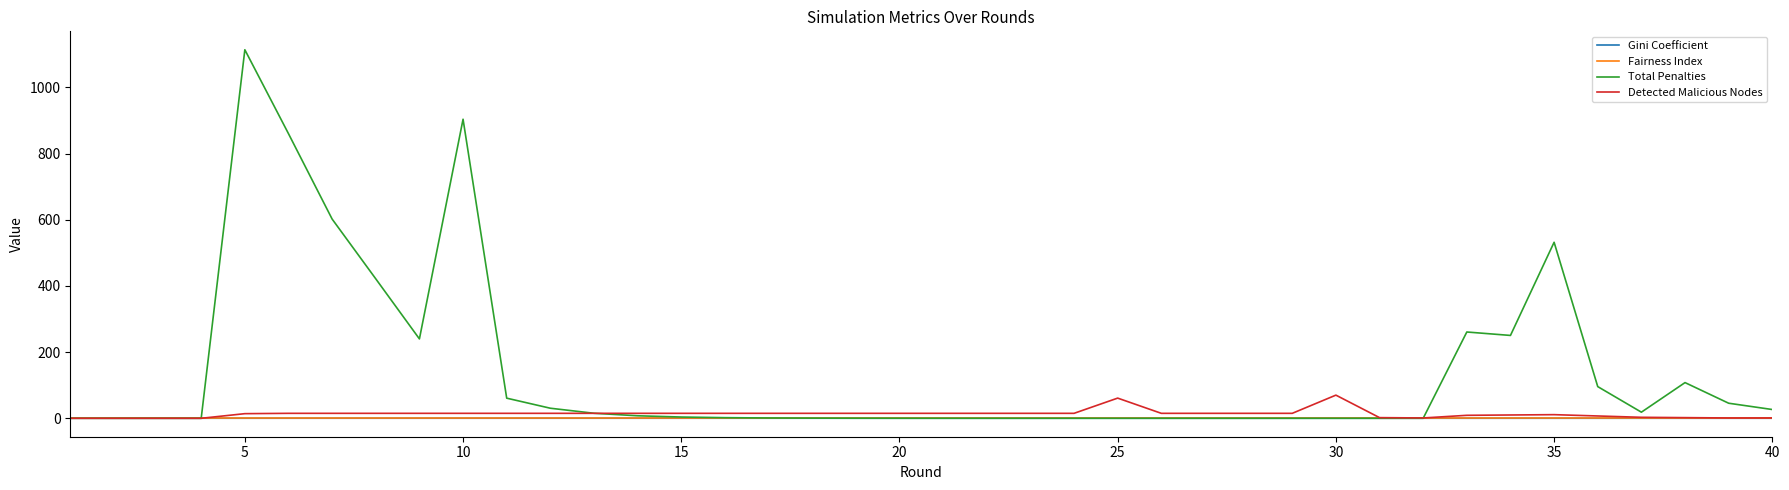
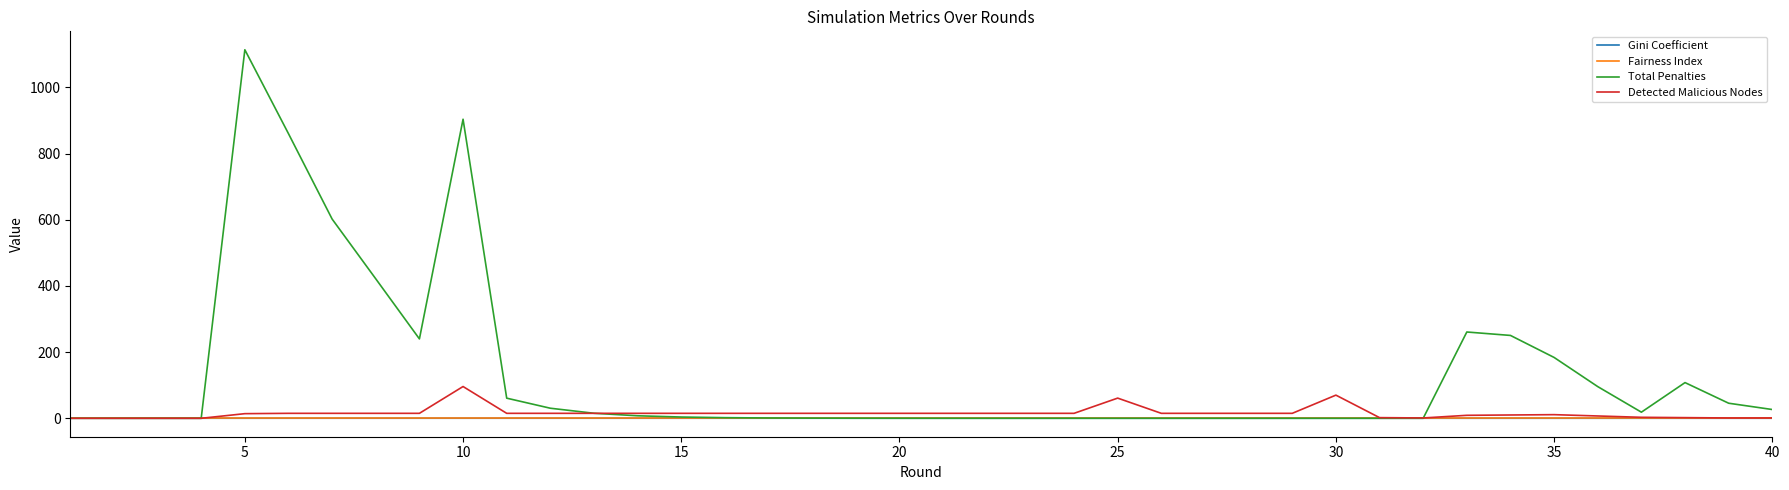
Detected Malicious Nodes, 10: 20 -> 100
Total Penalties, 35: 530 -> 180
